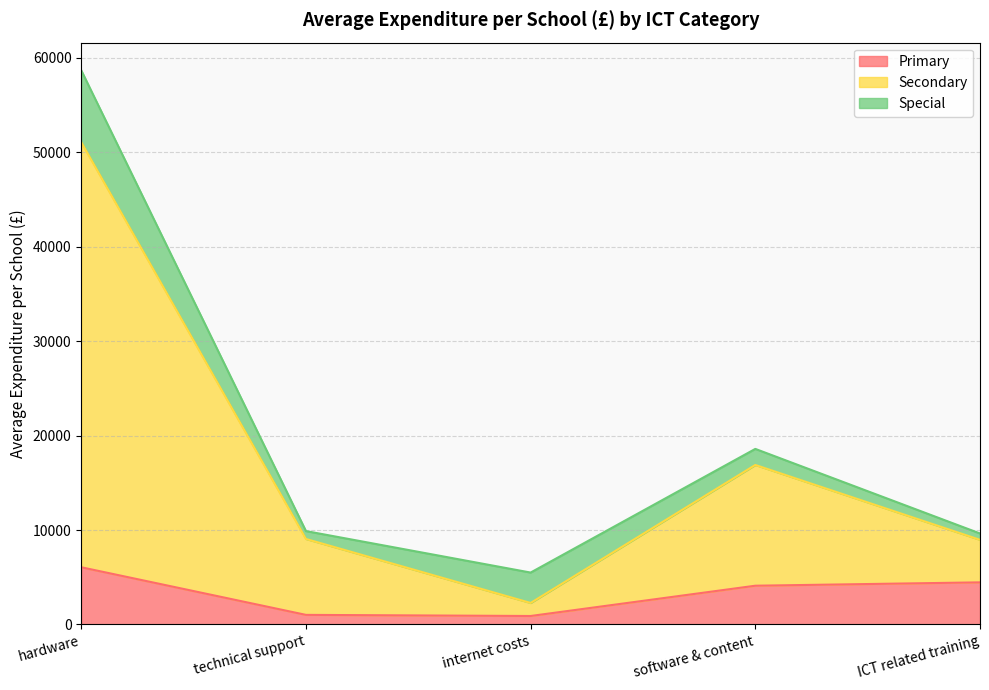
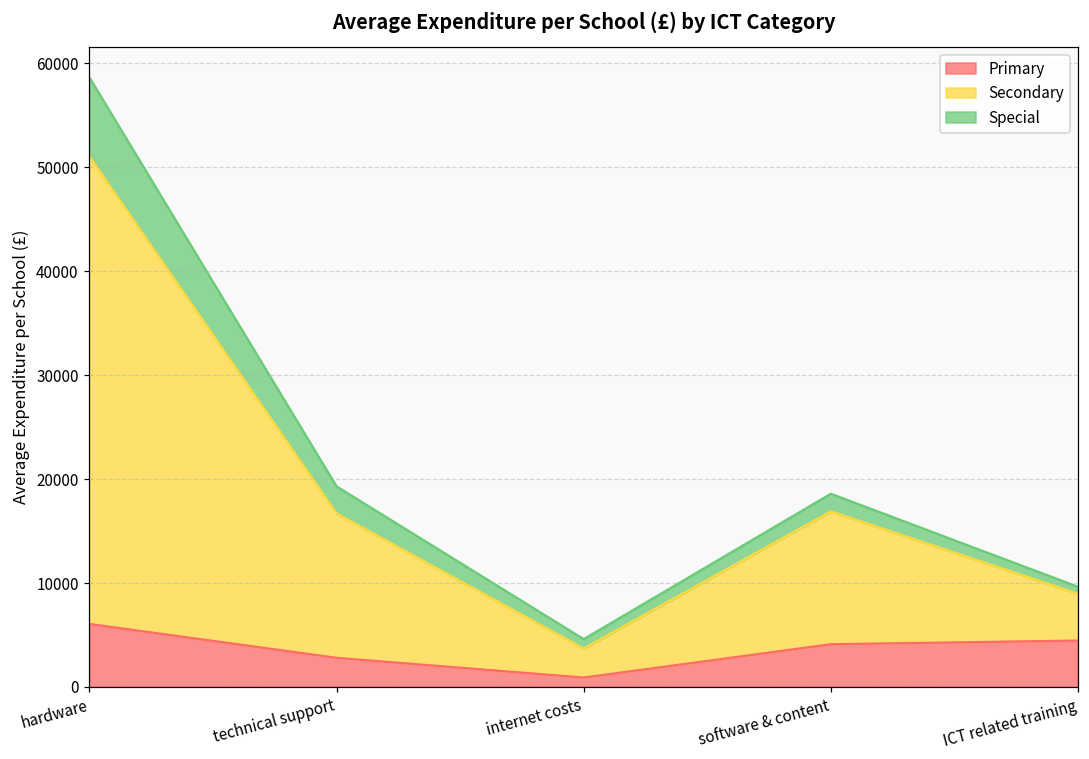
Primary, technical support: 1000 -> 3000
Secondary, technical support: 8000 -> 14000
Special, technical support: 1000 -> 3000
Secondary, internet costs: 1000 -> 3000
Special, internet costs: 3000 -> 1000
